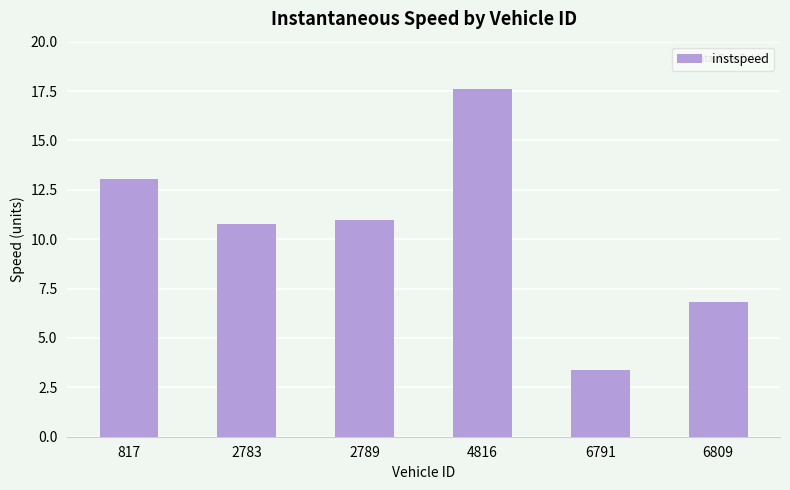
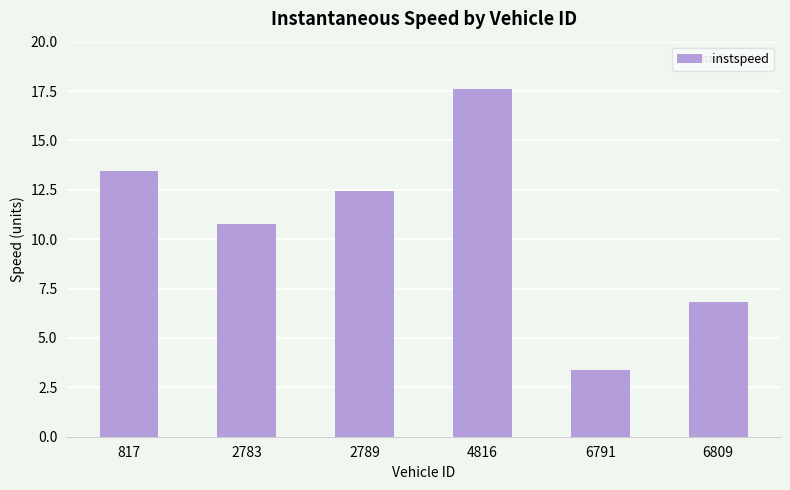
817: 13.0 -> 13.4
2789: 11.0 -> 12.4
